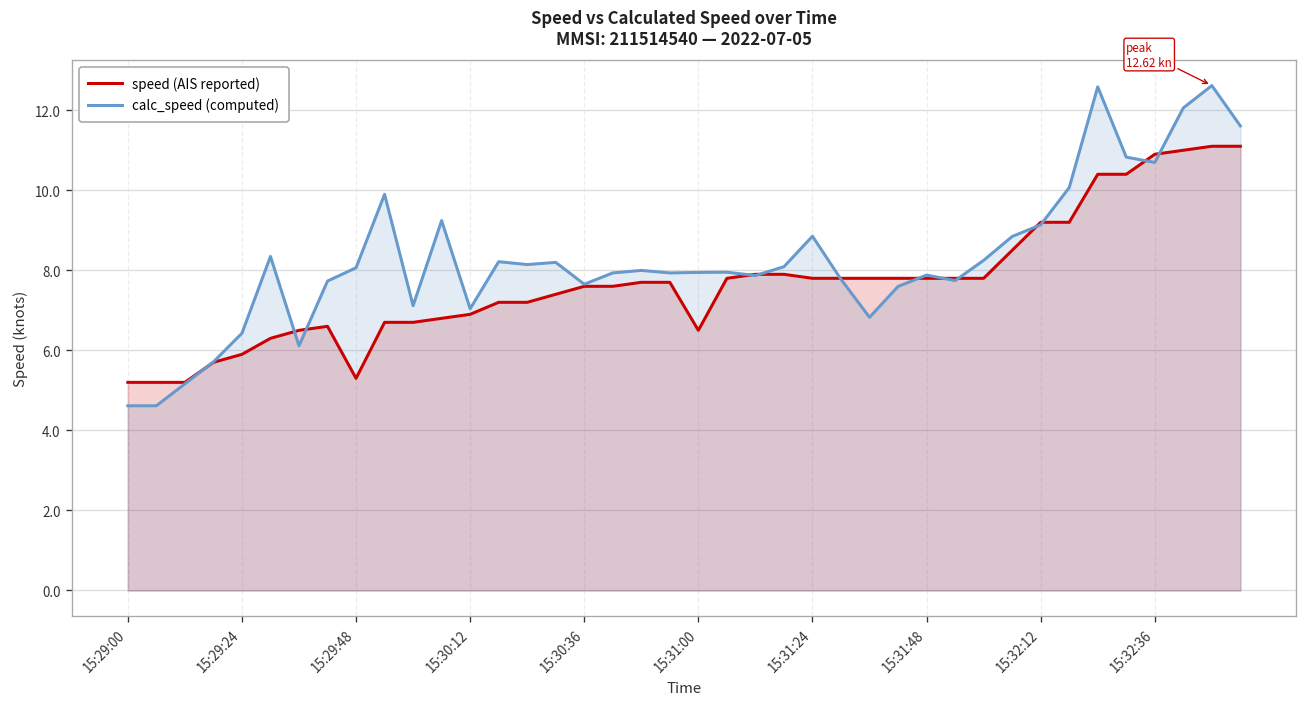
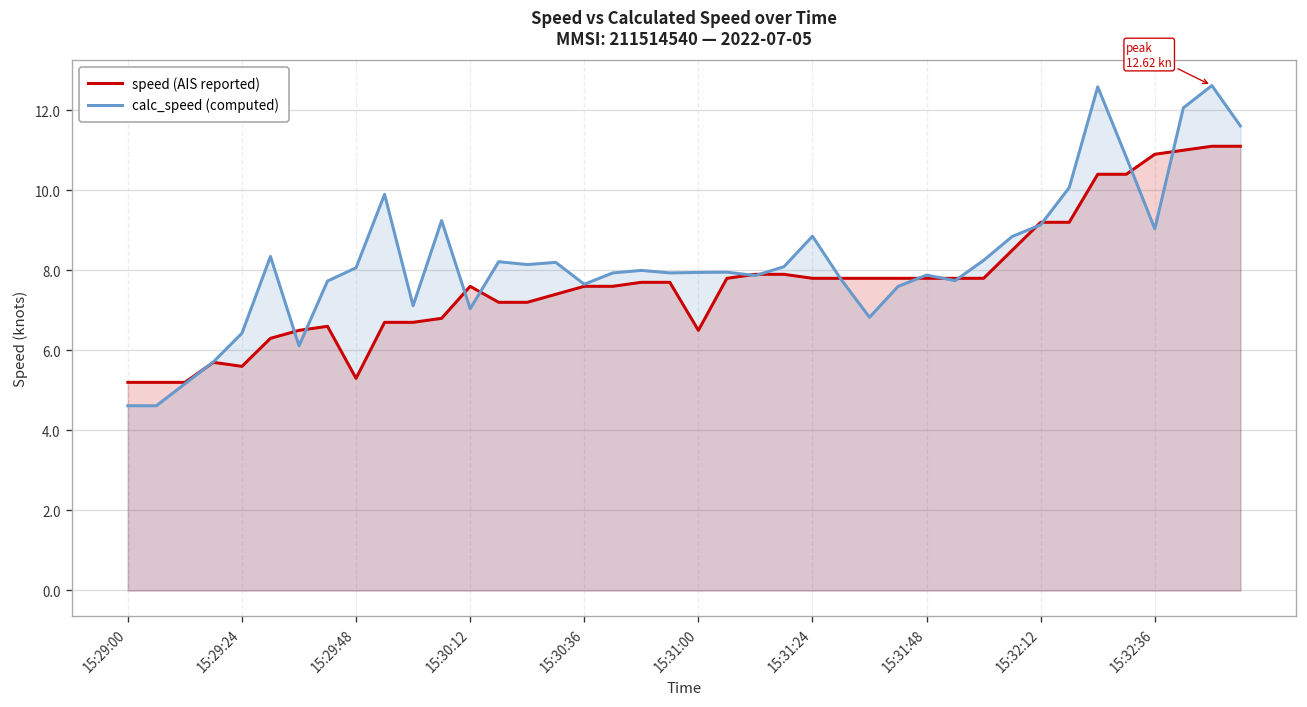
speed (AIS reported), 15:29:24: 5.9 -> 5.6
speed (AIS reported), 15:30:12: 6.9 -> 7.6
calc_speed (computed), 15:32:36: 10.7 -> 9.0
